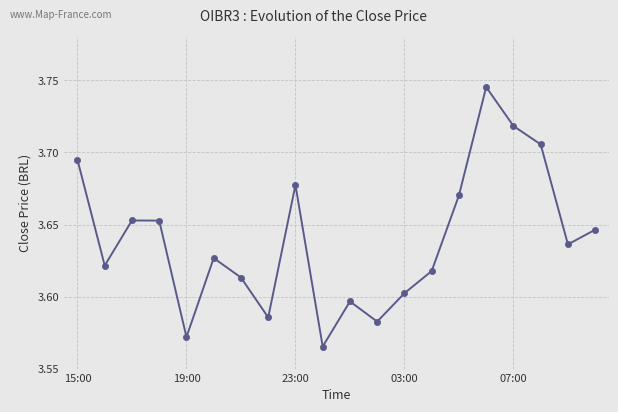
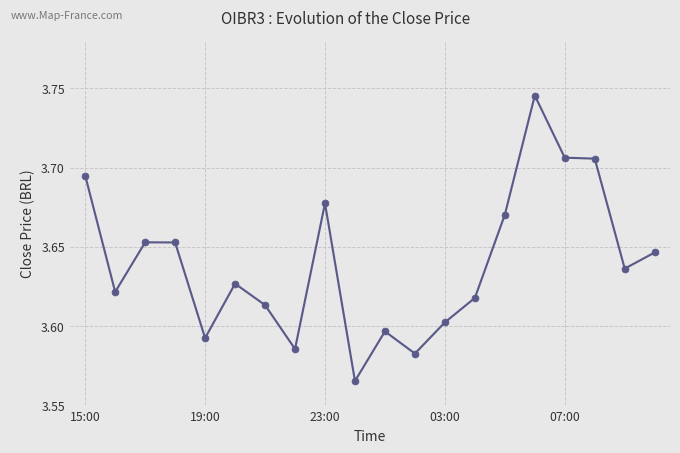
19:00: 3.572 -> 3.592
07:00: 3.718 -> 3.706
